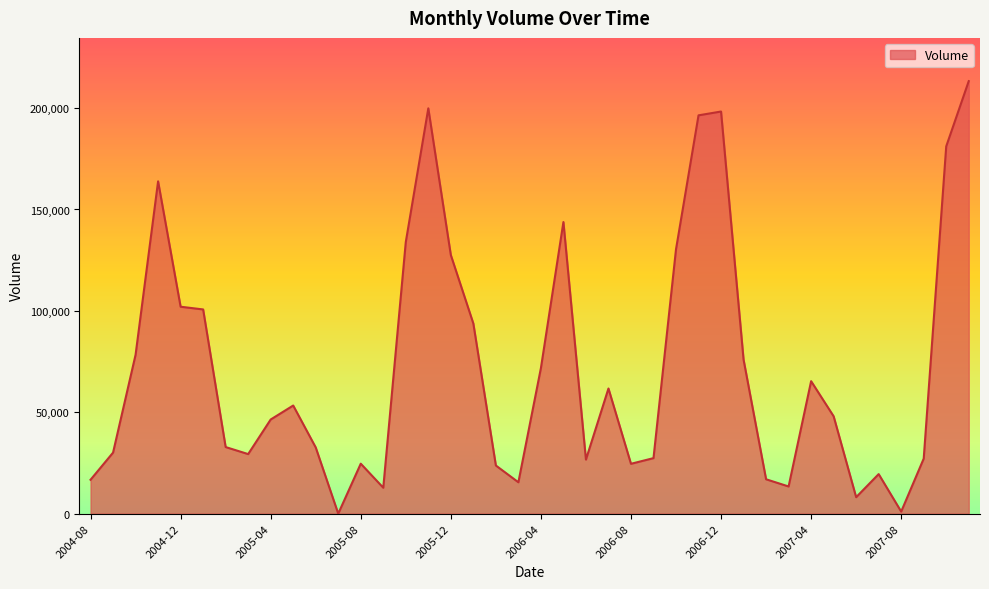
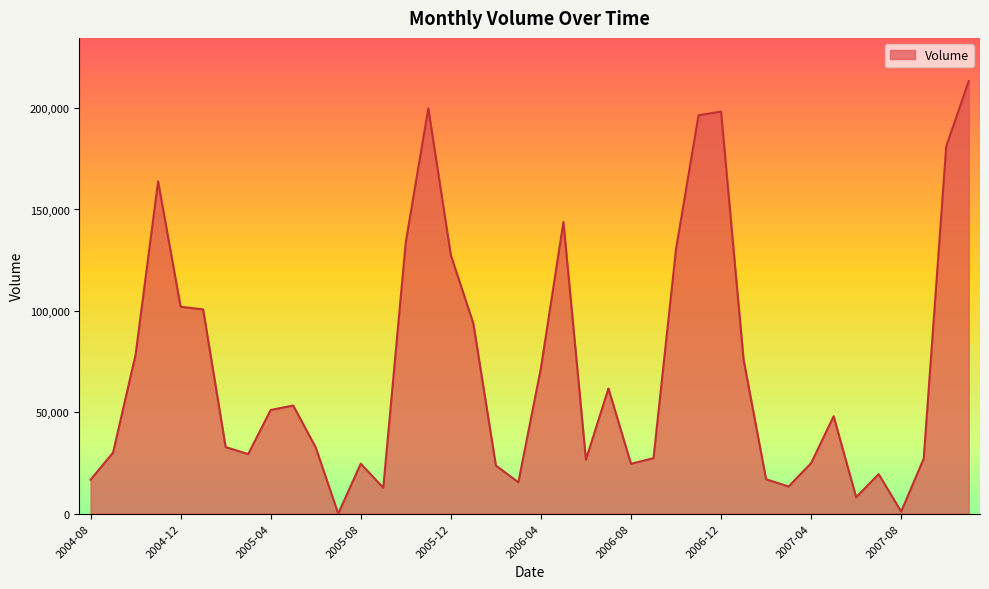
2005-04: 46,000 -> 51,000
2007-04: 65,000 -> 25,000
